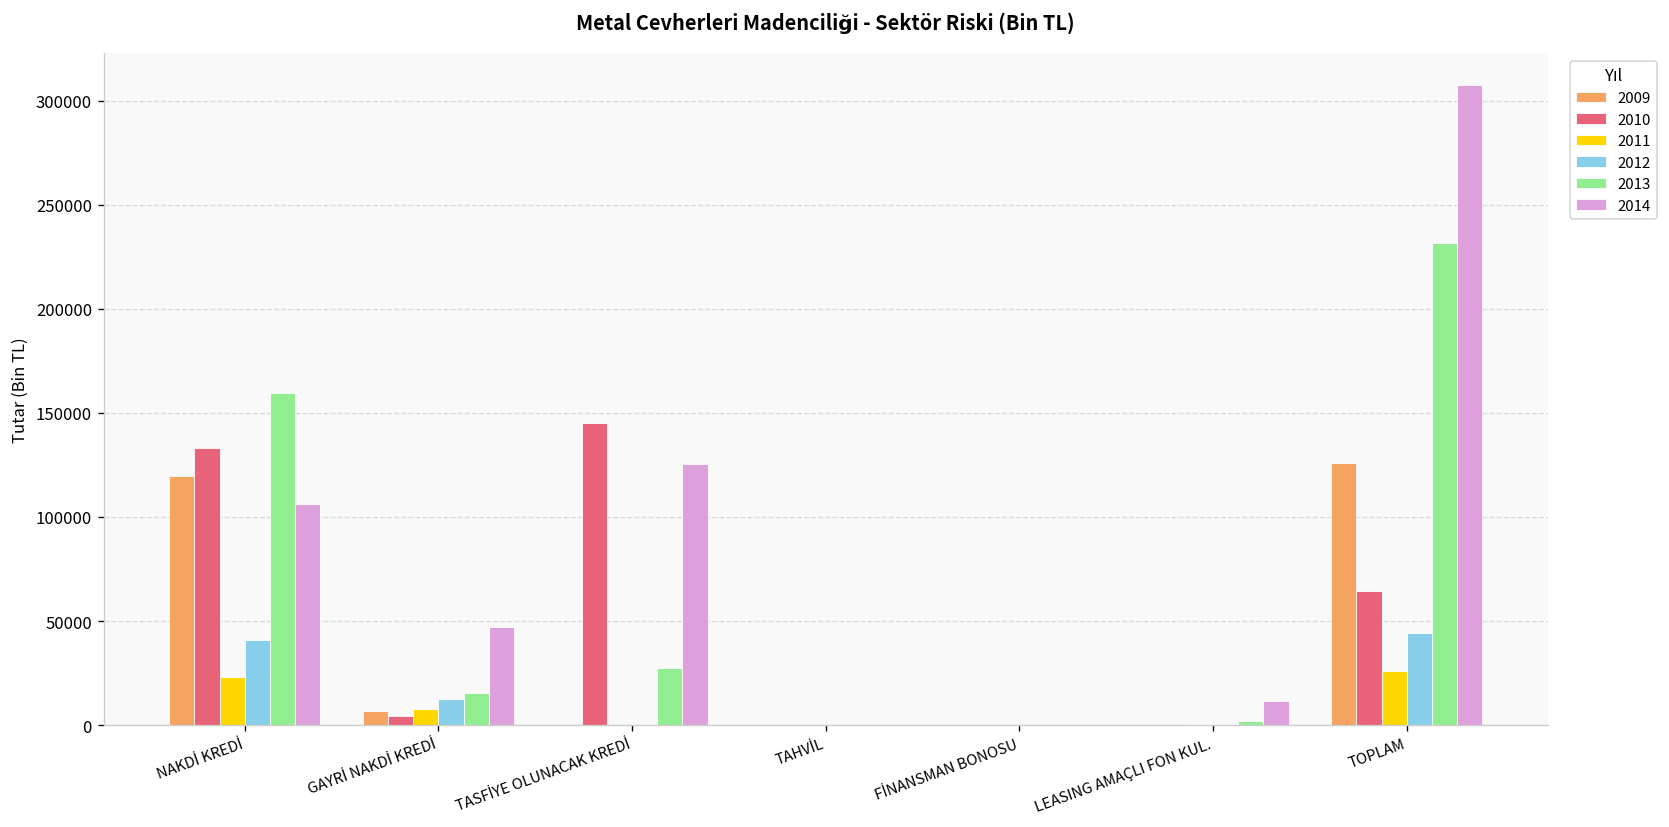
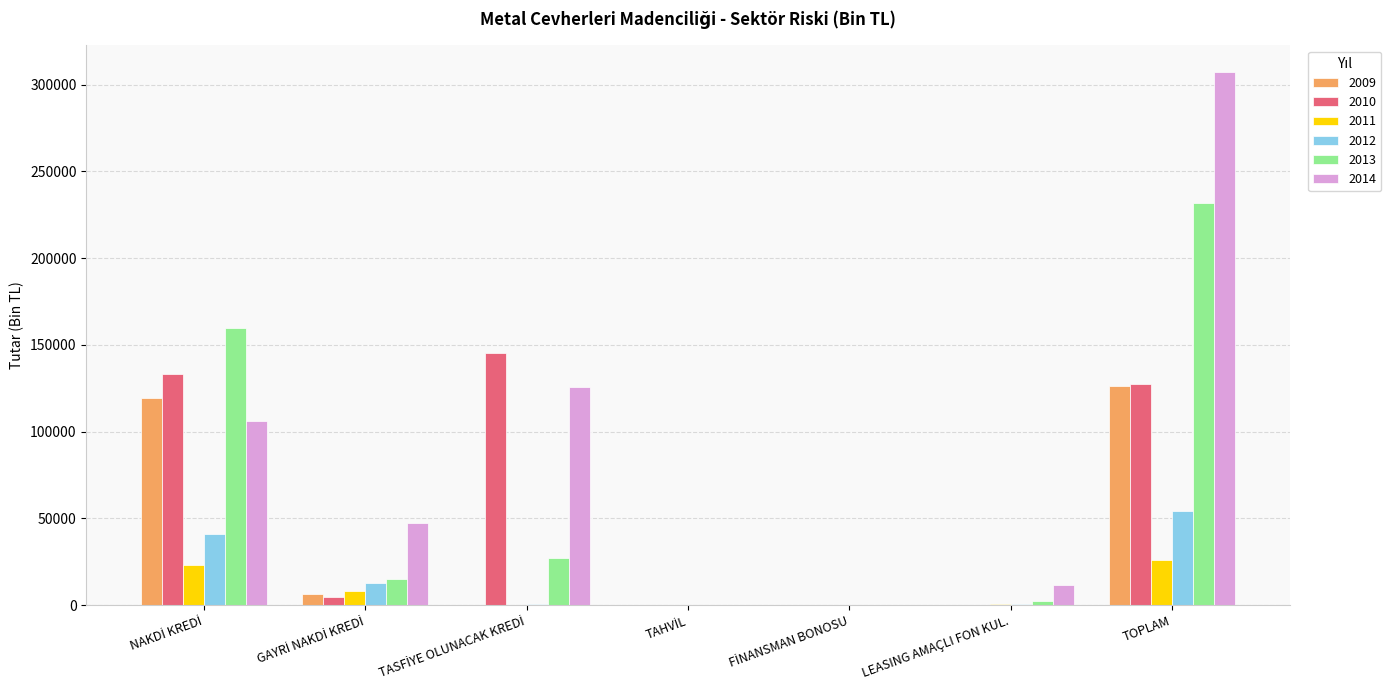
2010, TOPLAM: 65000 -> 127000
2012, TOPLAM: 44000 -> 54000
